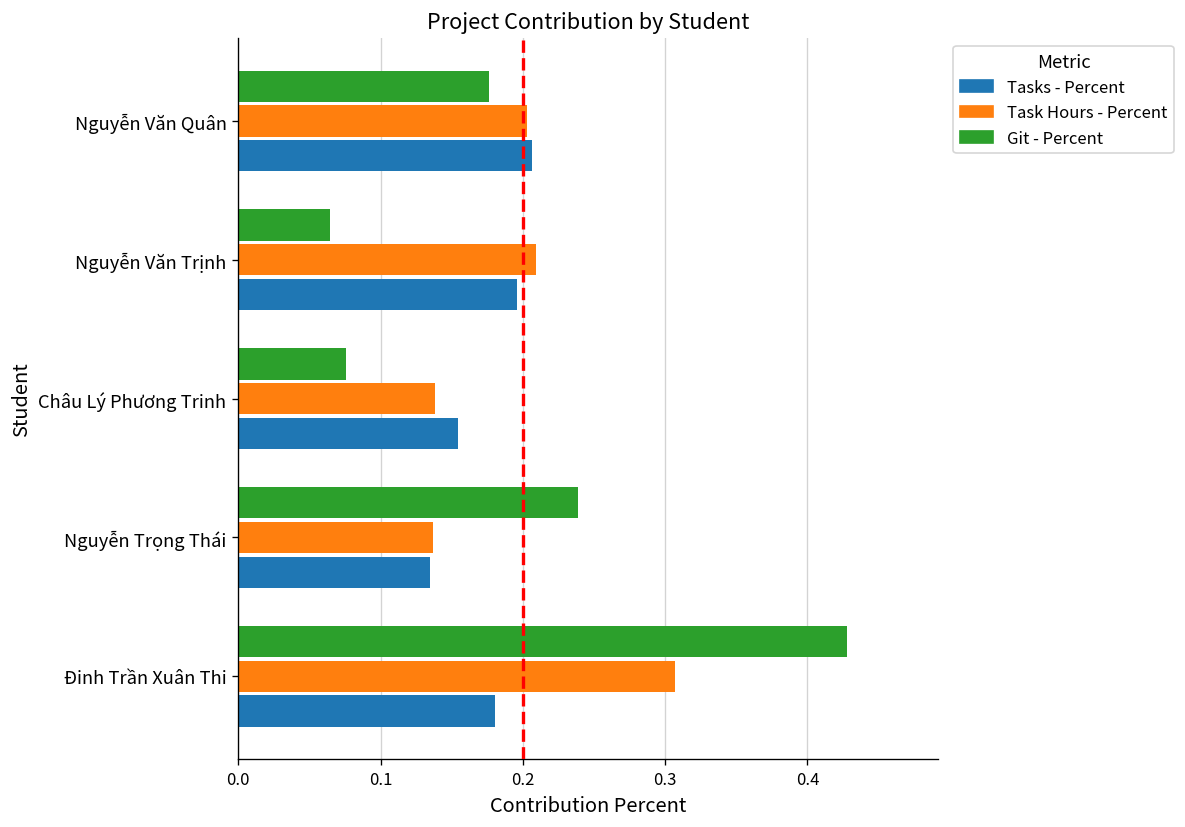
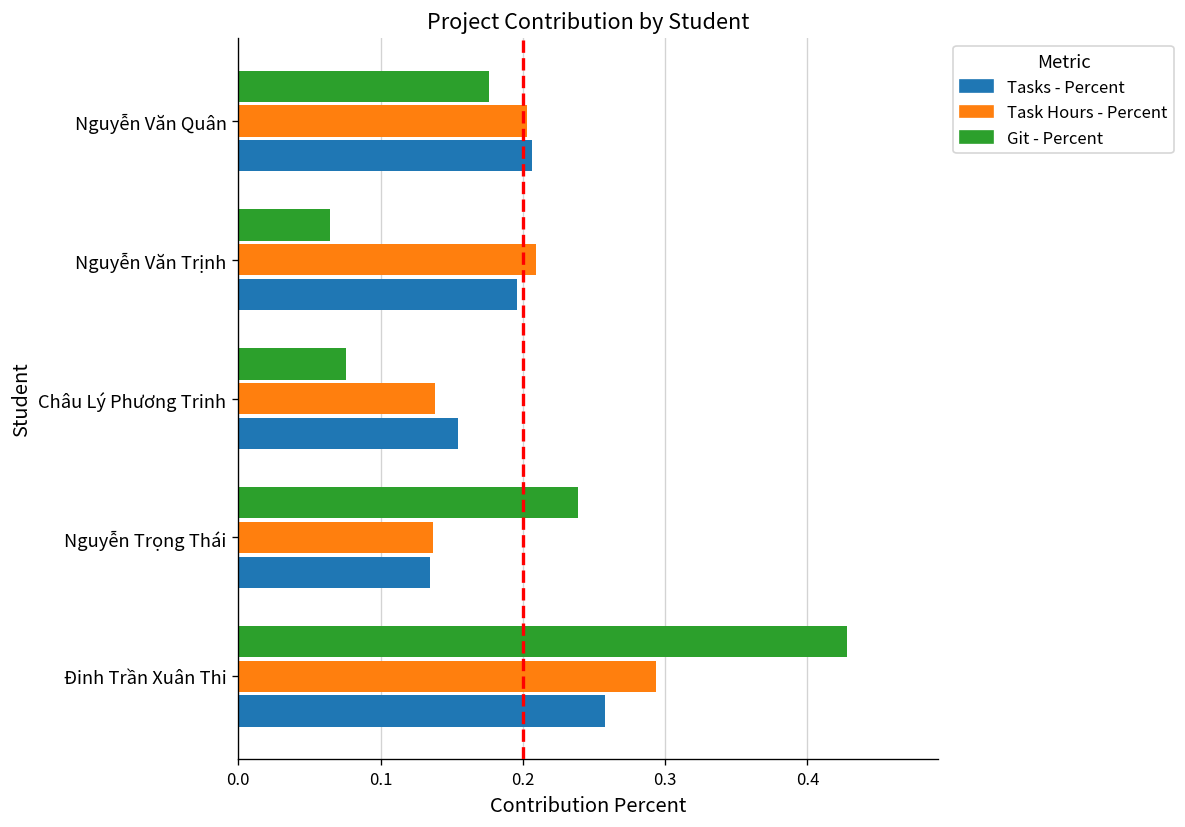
Task Hours - Percent, Đinh Trần Xuân Thi: 0.307 -> 0.293
Tasks - Percent, Đinh Trần Xuân Thi: 0.180 -> 0.258
